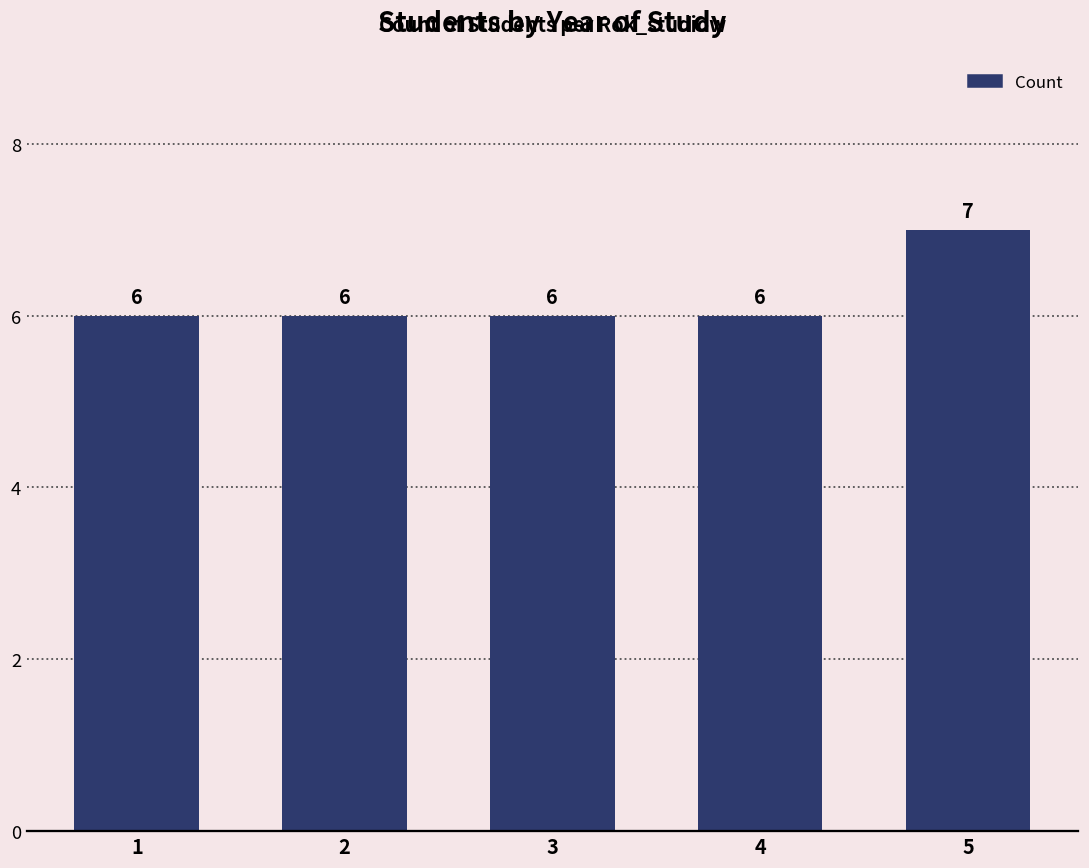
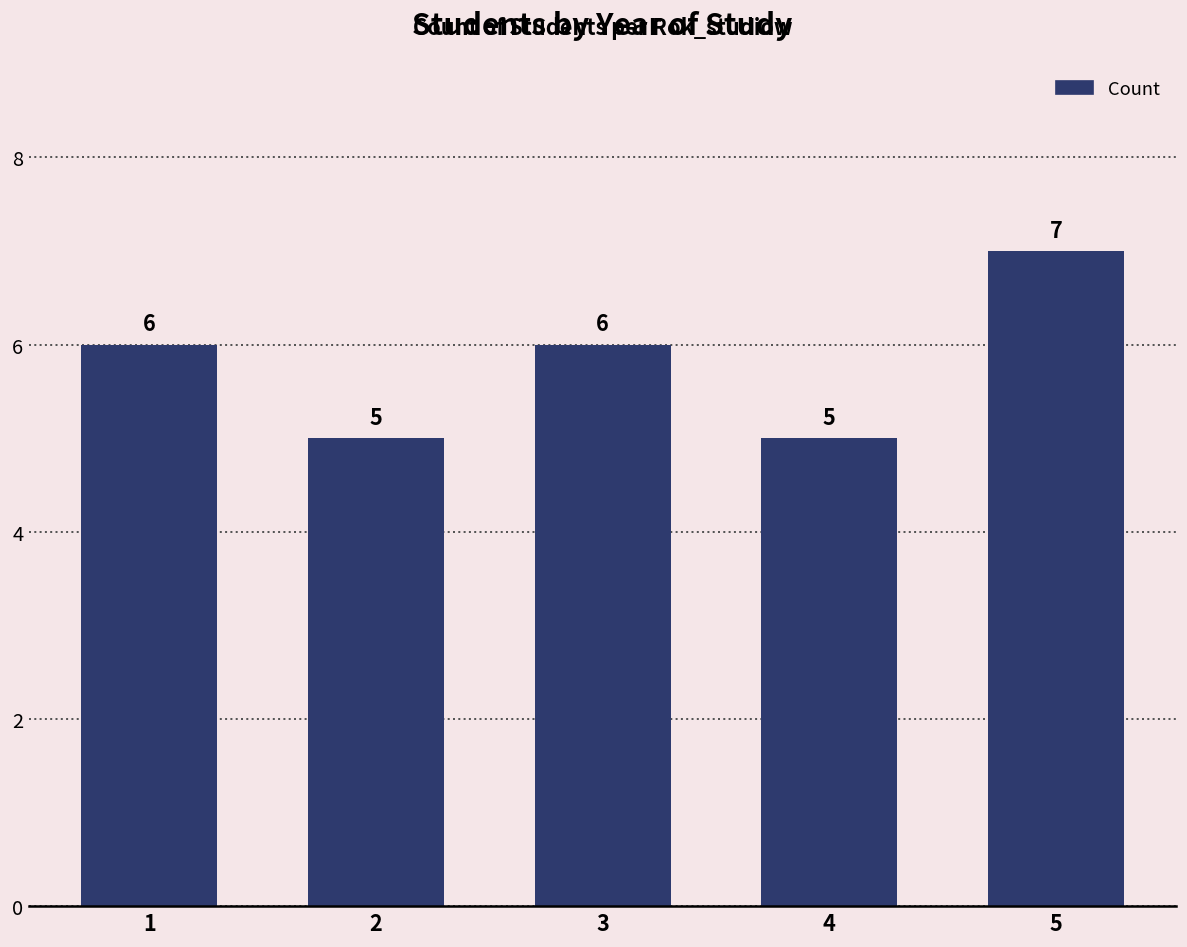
2: 6 -> 5
4: 6 -> 5
